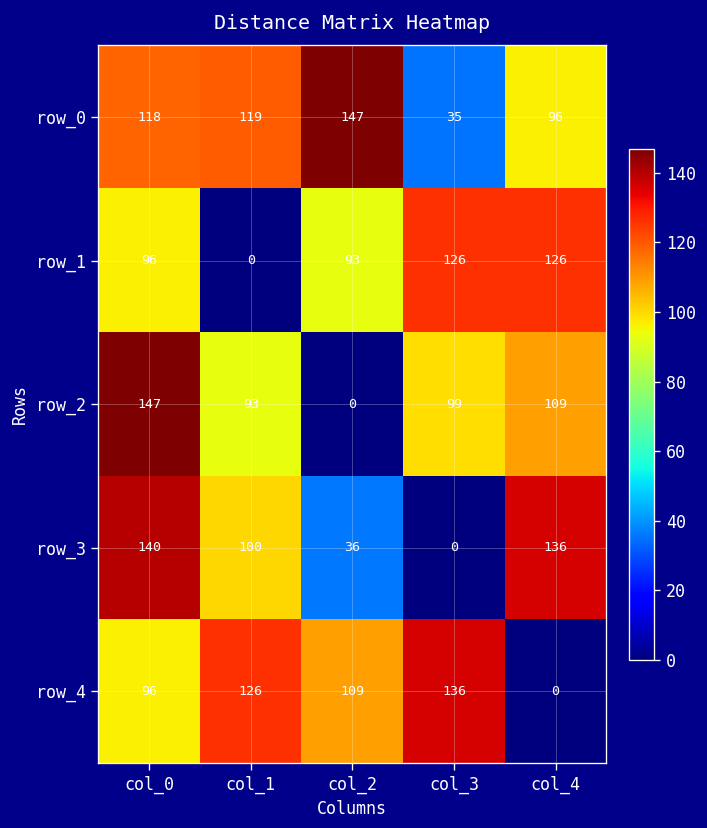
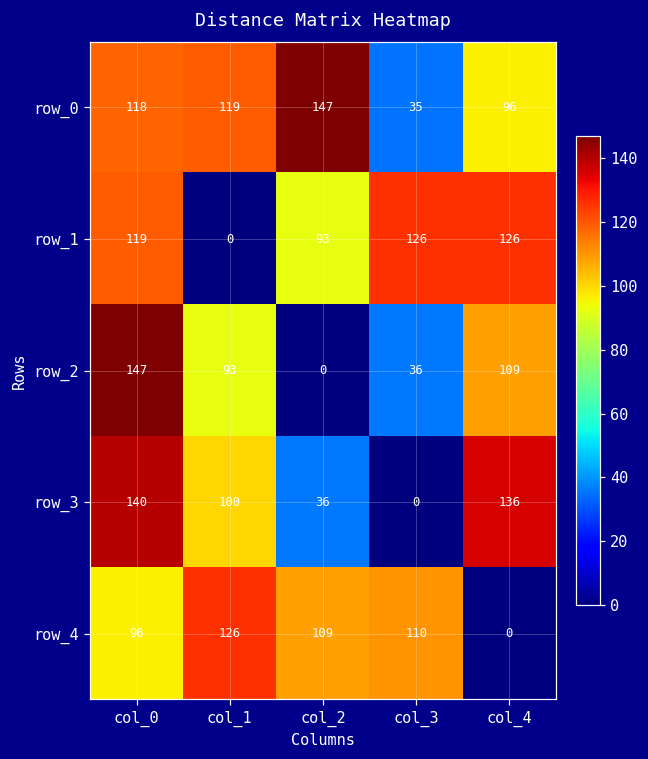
row_1, col_0: 96 -> 119
row_2, col_3: 99 -> 36
row_4, col_3: 136 -> 110
